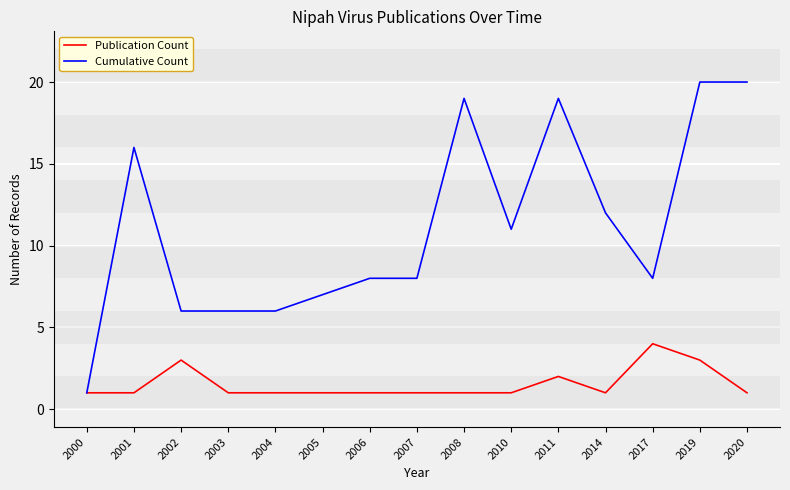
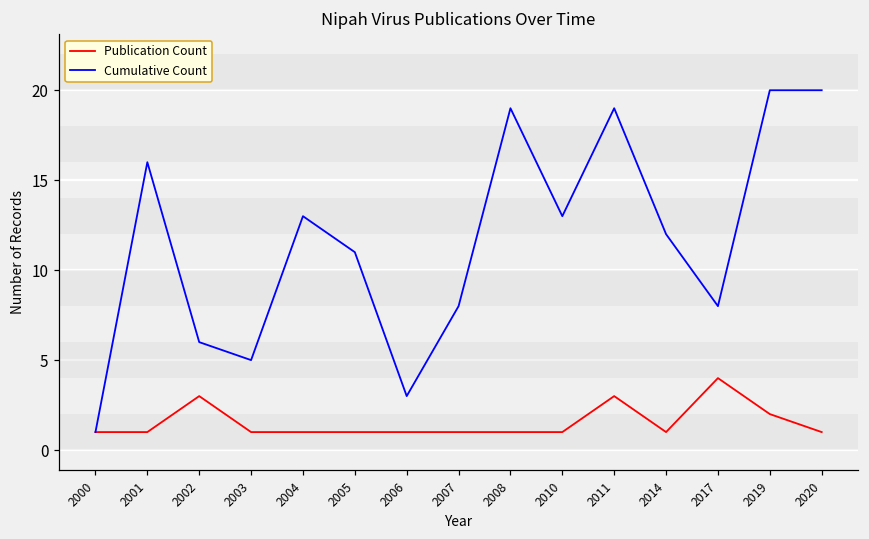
Cumulative Count, 2003: 6 -> 5
Cumulative Count, 2004: 6 -> 13
Cumulative Count, 2005: 7 -> 11
Cumulative Count, 2006: 8 -> 3
Cumulative Count, 2010: 11 -> 13
Publication Count, 2011: 2 -> 3
Publication Count, 2019: 3 -> 2
